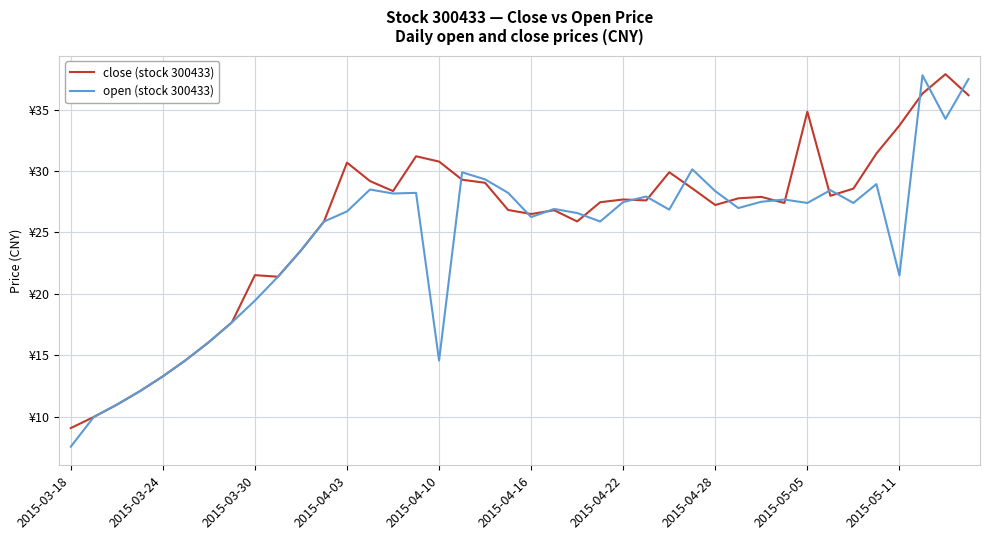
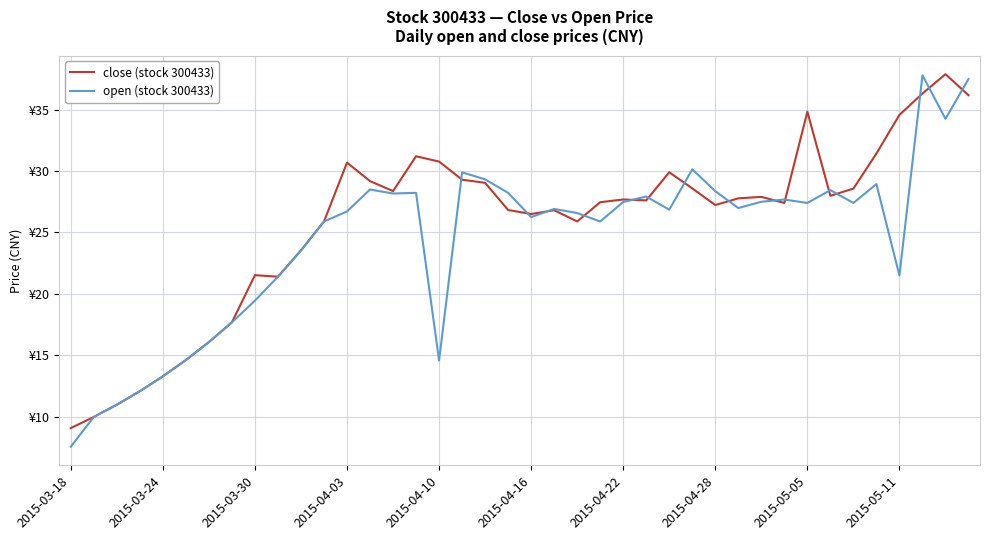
close (stock 300433), 2015-05-11: ¥33.7 -> ¥34.6
